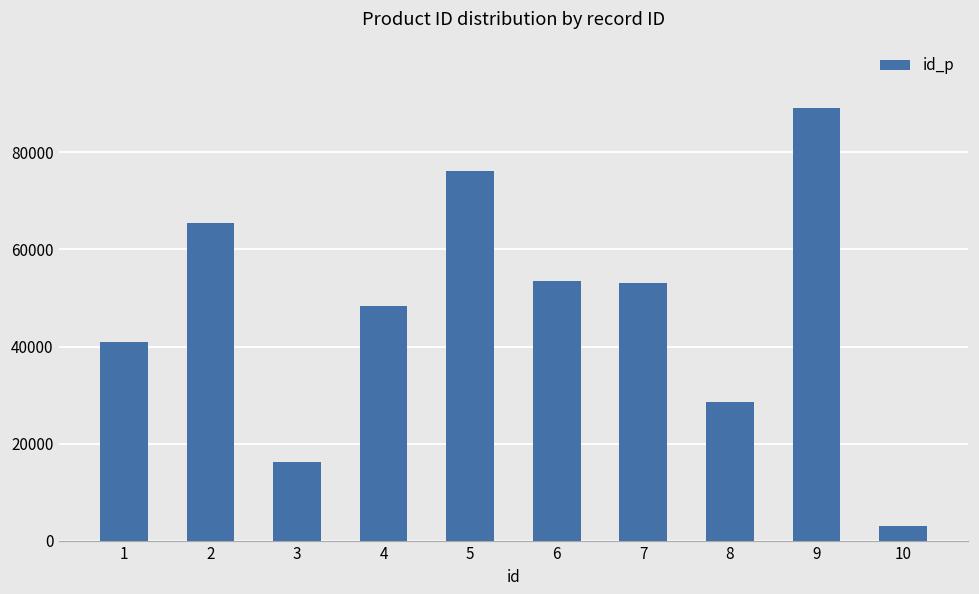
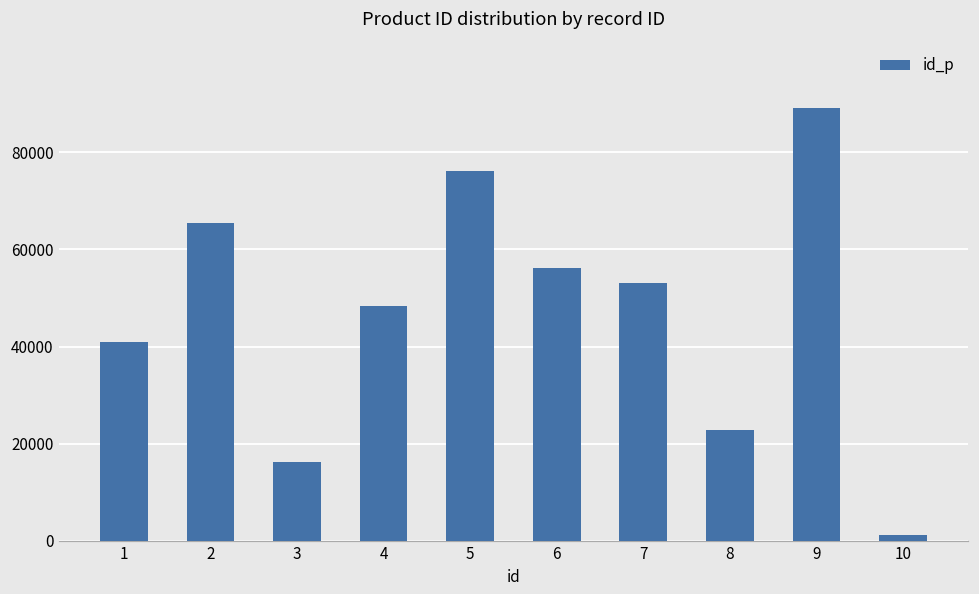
6: 54000 -> 56000
8: 29000 -> 23000
10: 3000 -> 1000
